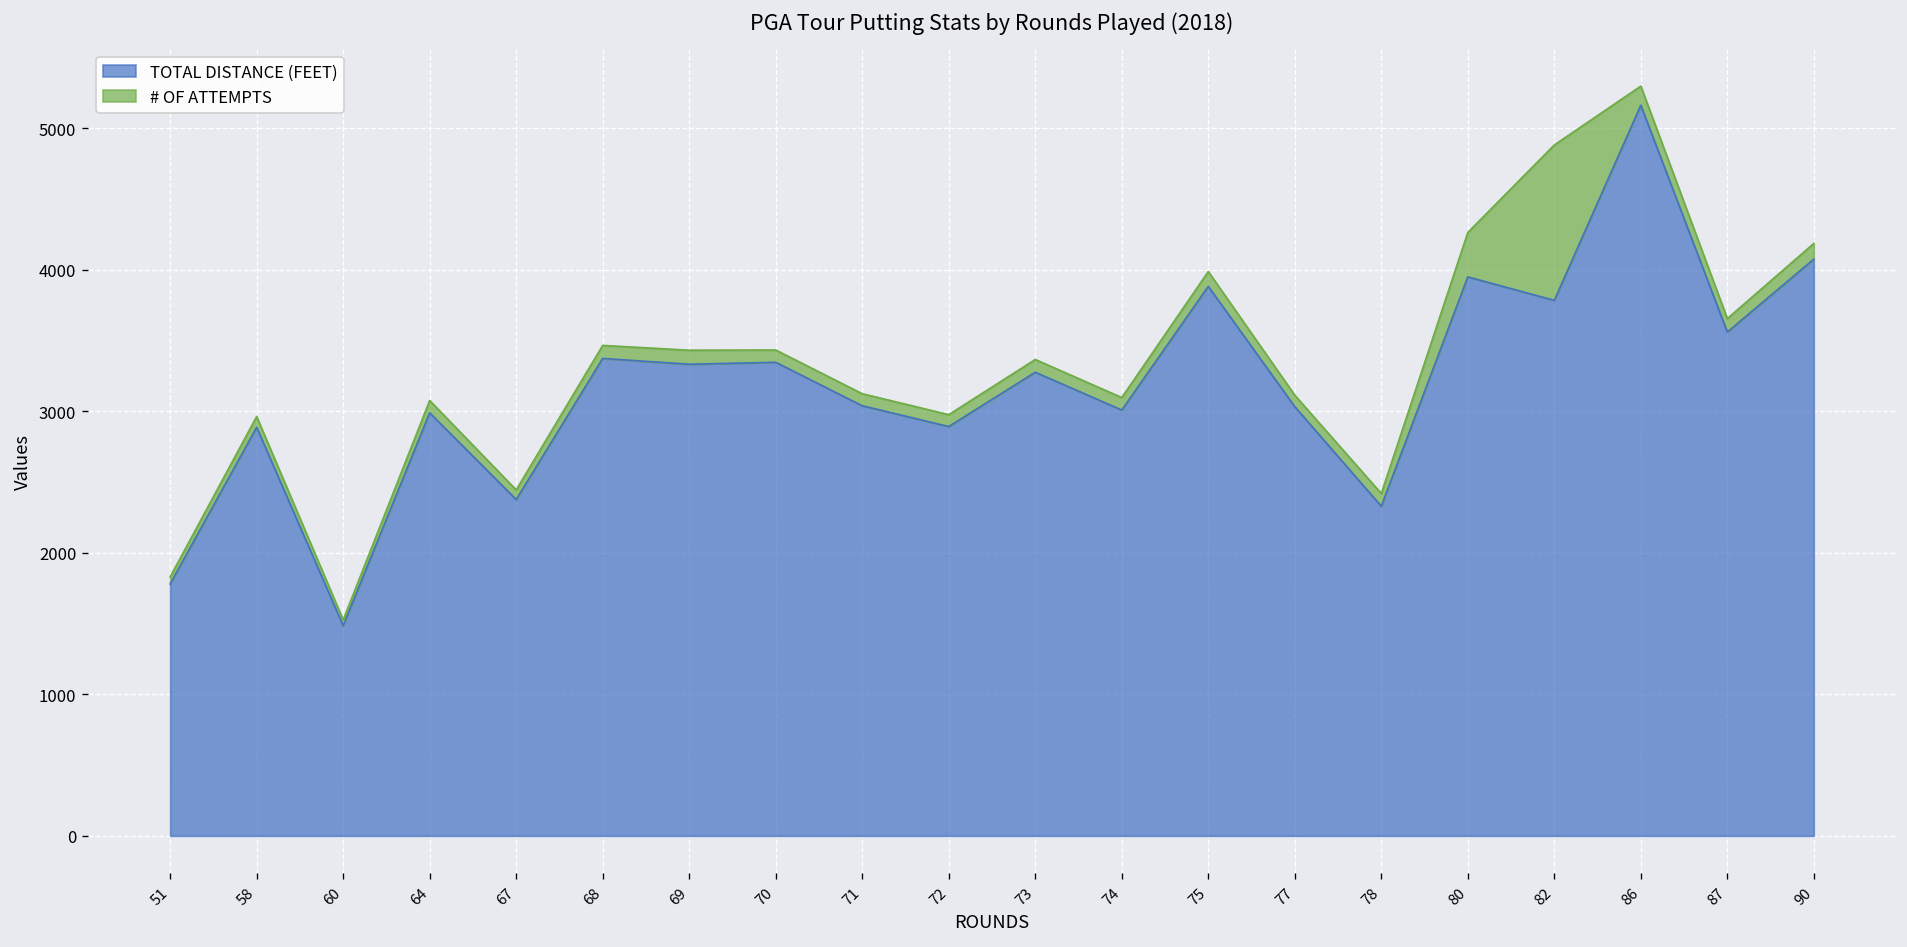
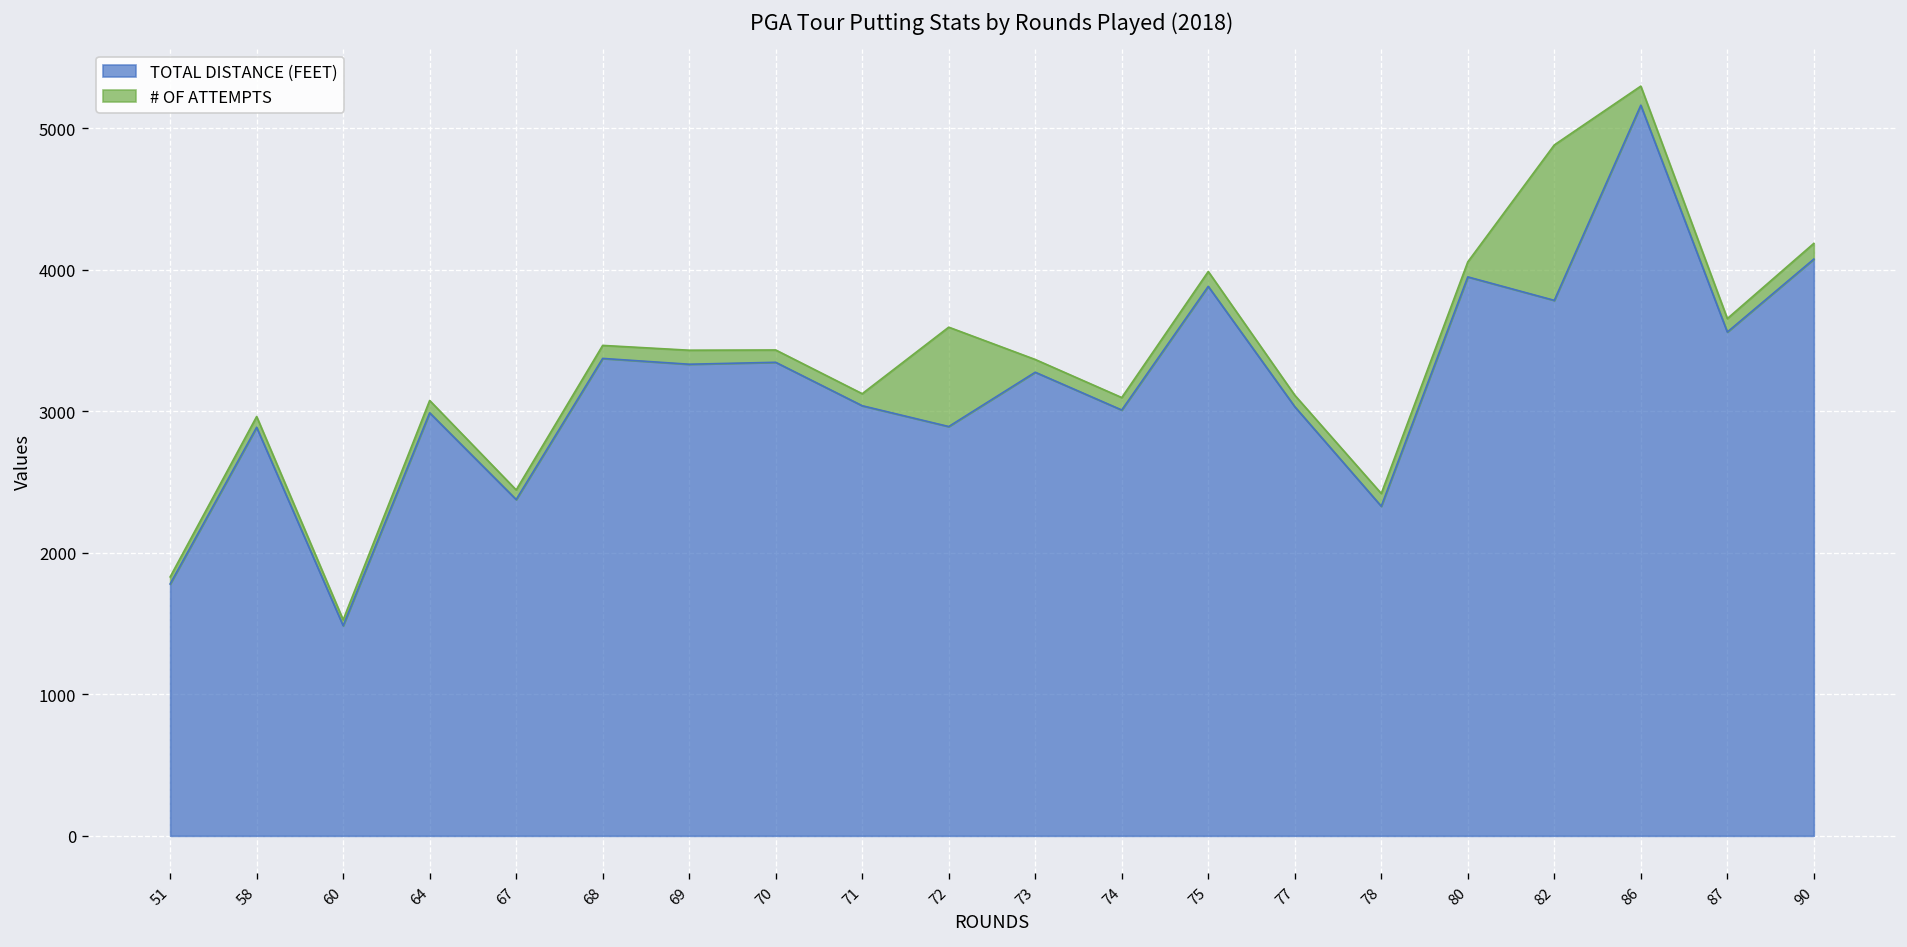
# OF ATTEMPTS, 72: 80 -> 700
# OF ATTEMPTS, 80: 310 -> 110
